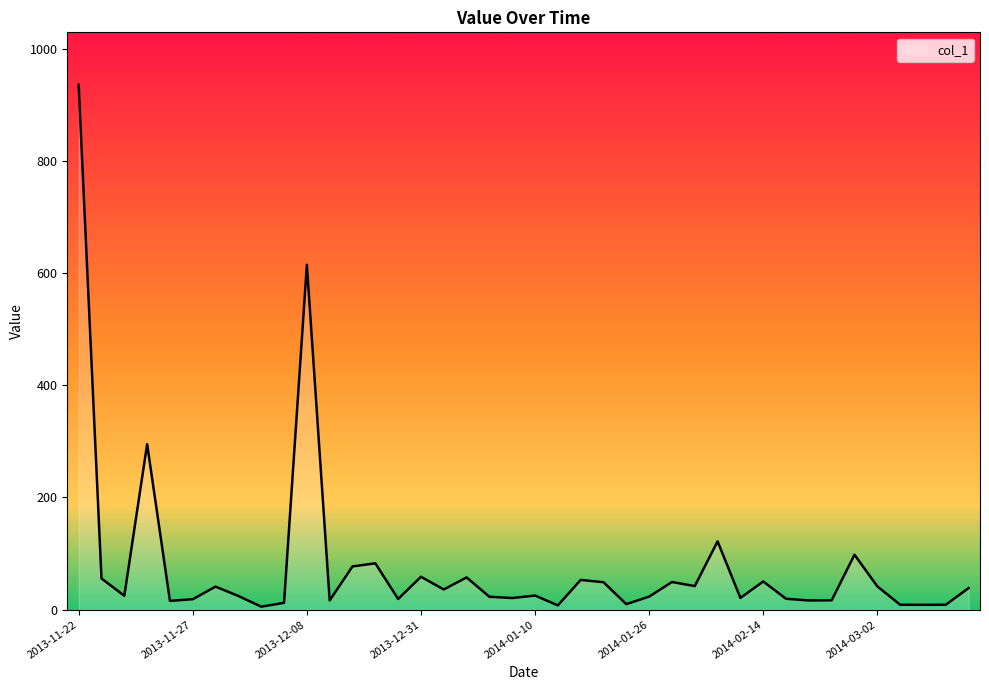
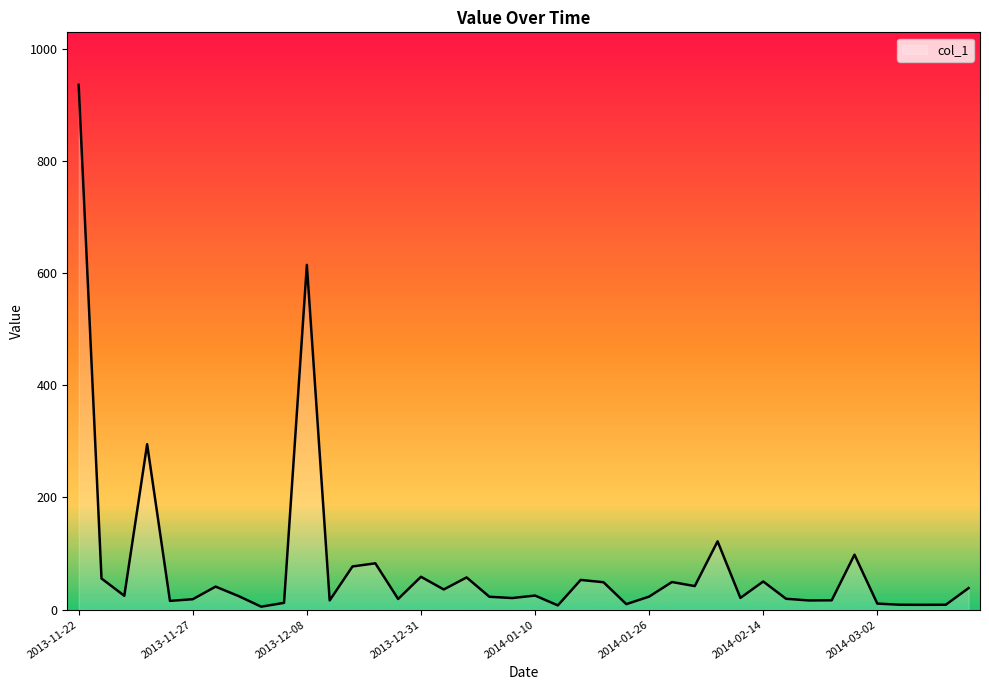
2014-03-02: 40 -> 10
